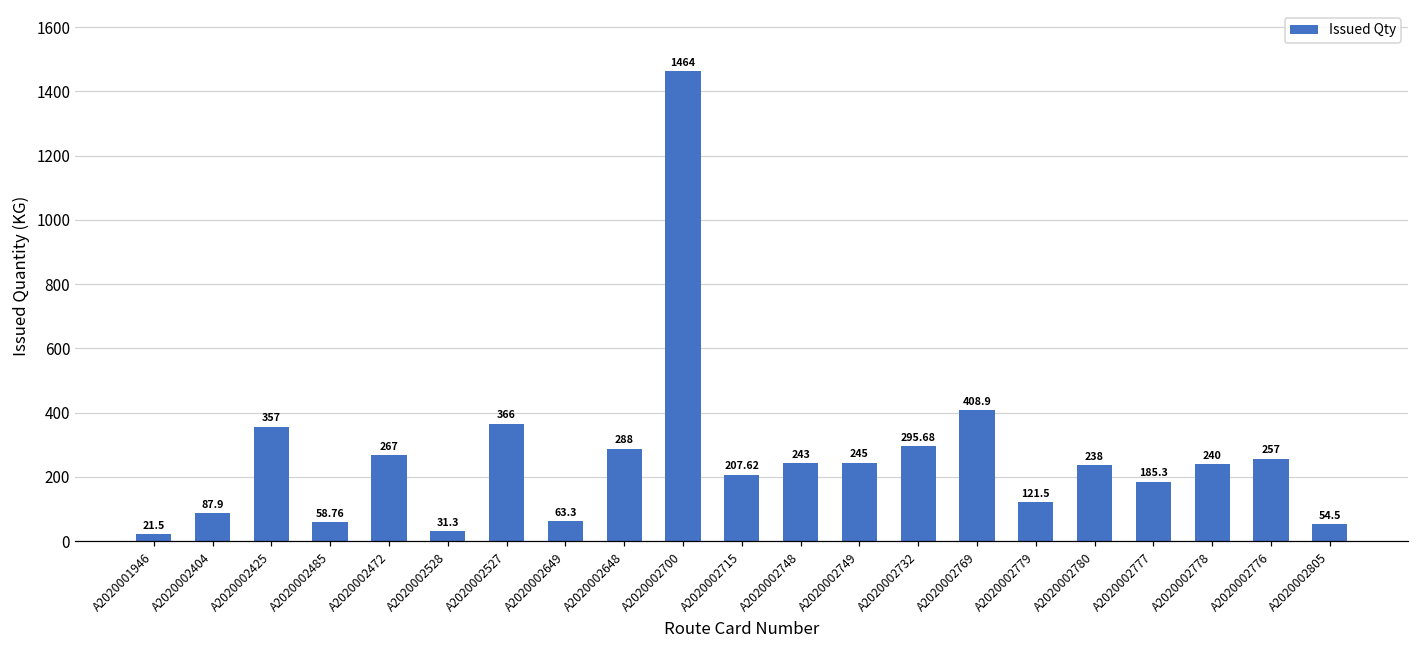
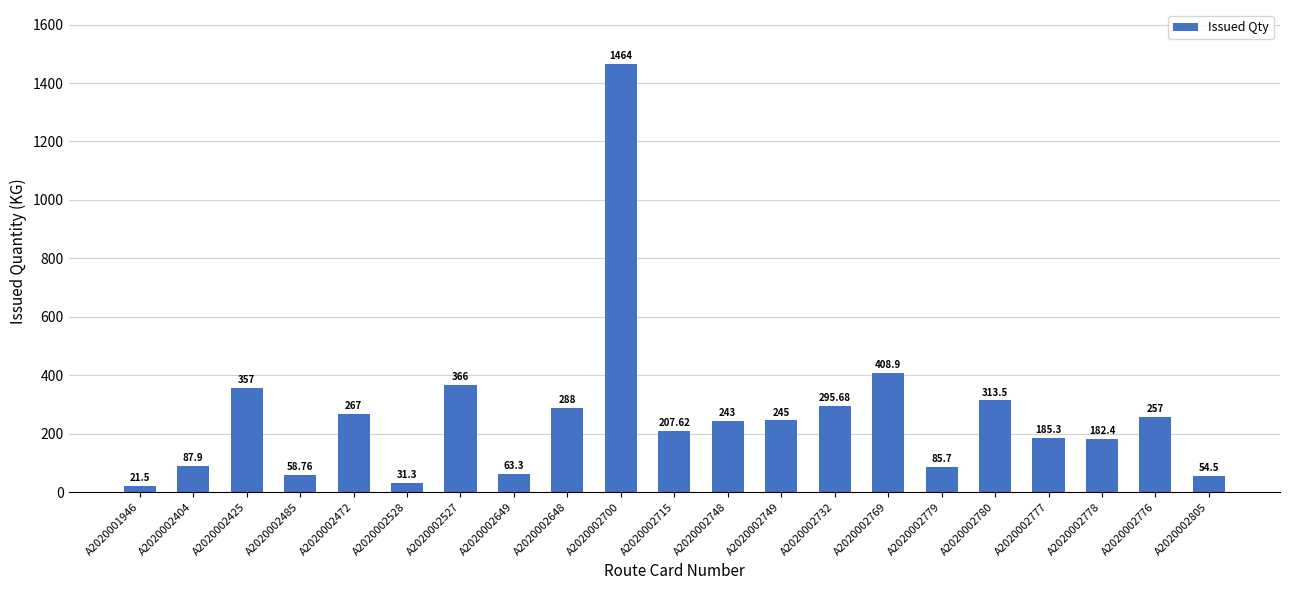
A2020002779: 121.5 -> 85.7
A2020002780: 238 -> 313.5
A2020002778: 240 -> 182.4
